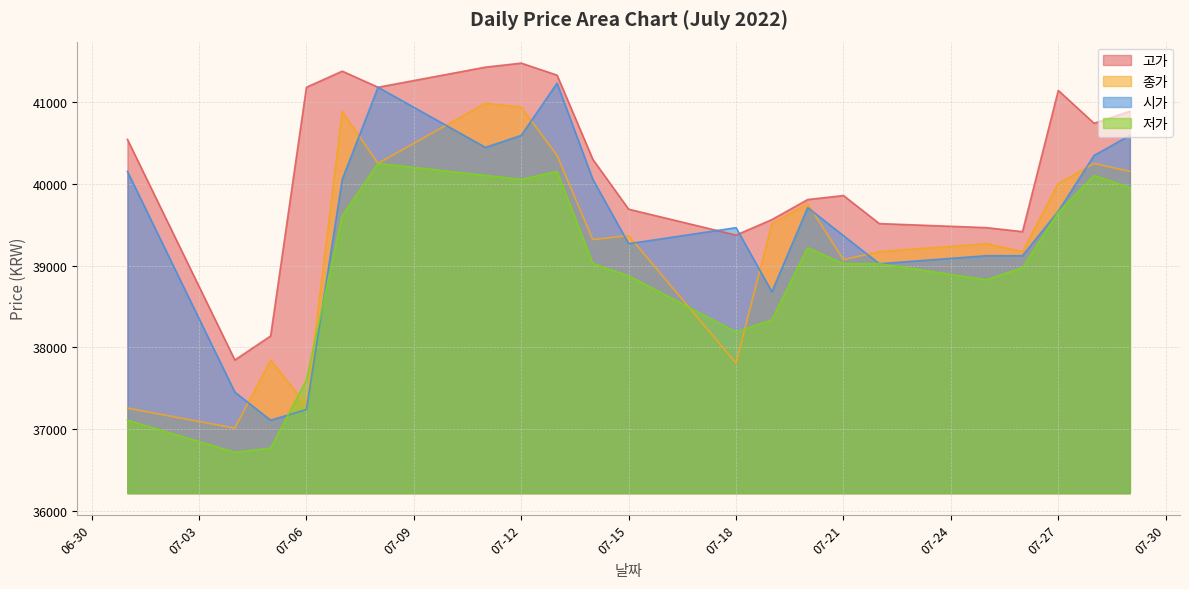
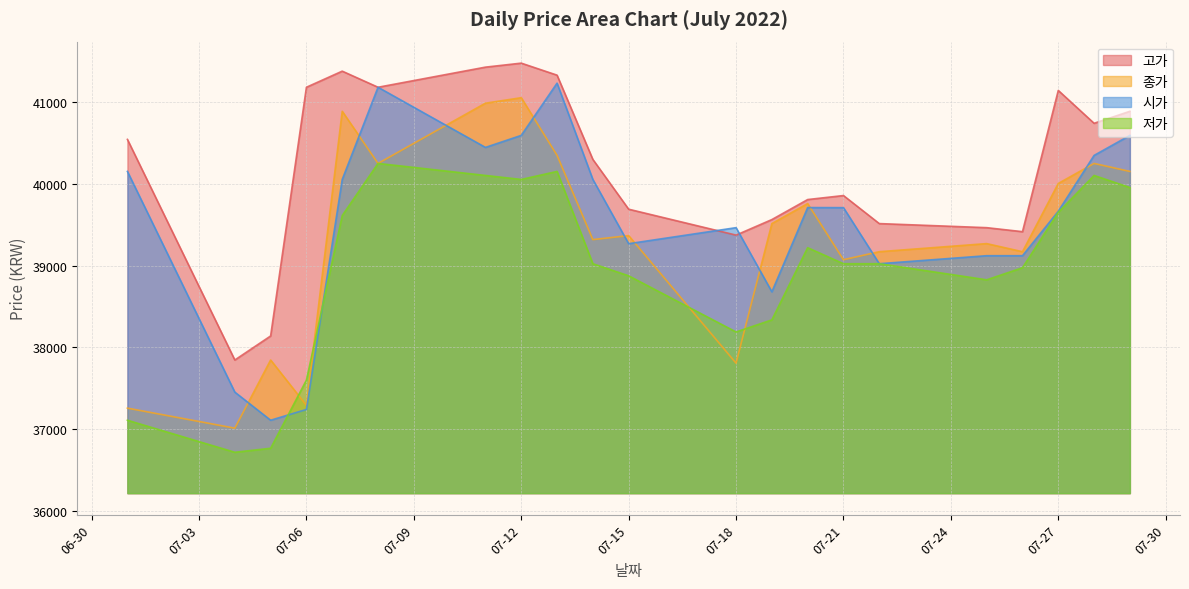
종가, 07-12: 40900 -> 41100
시가, 07-21: 39400 -> 39700
